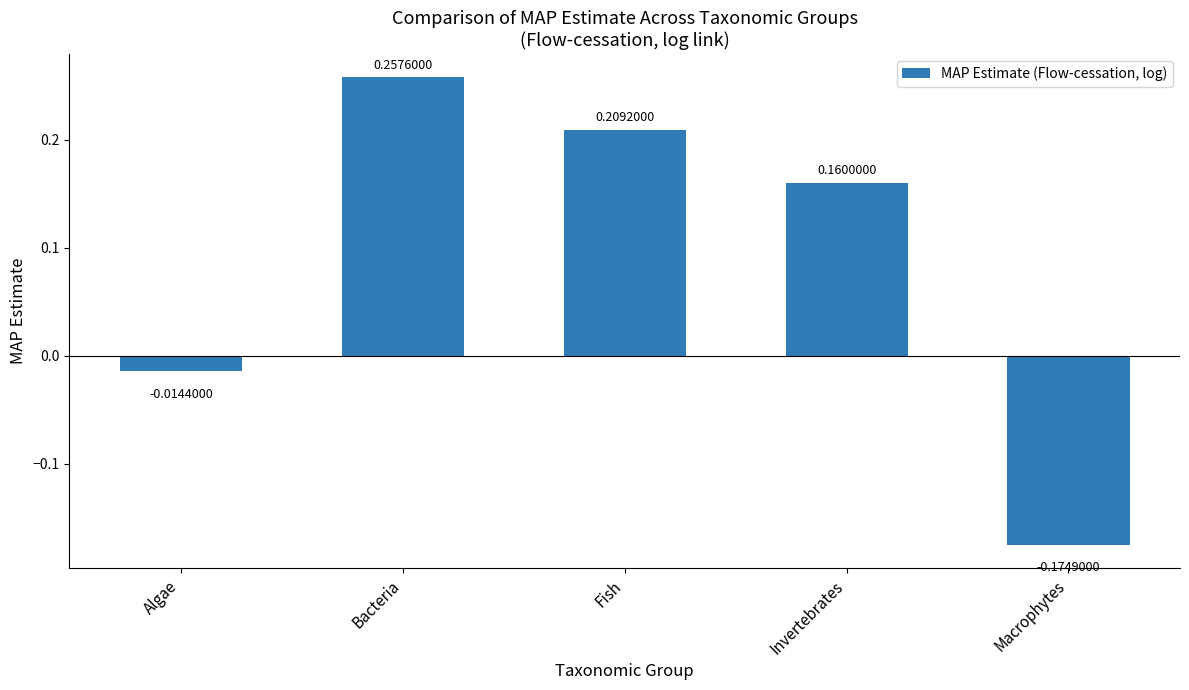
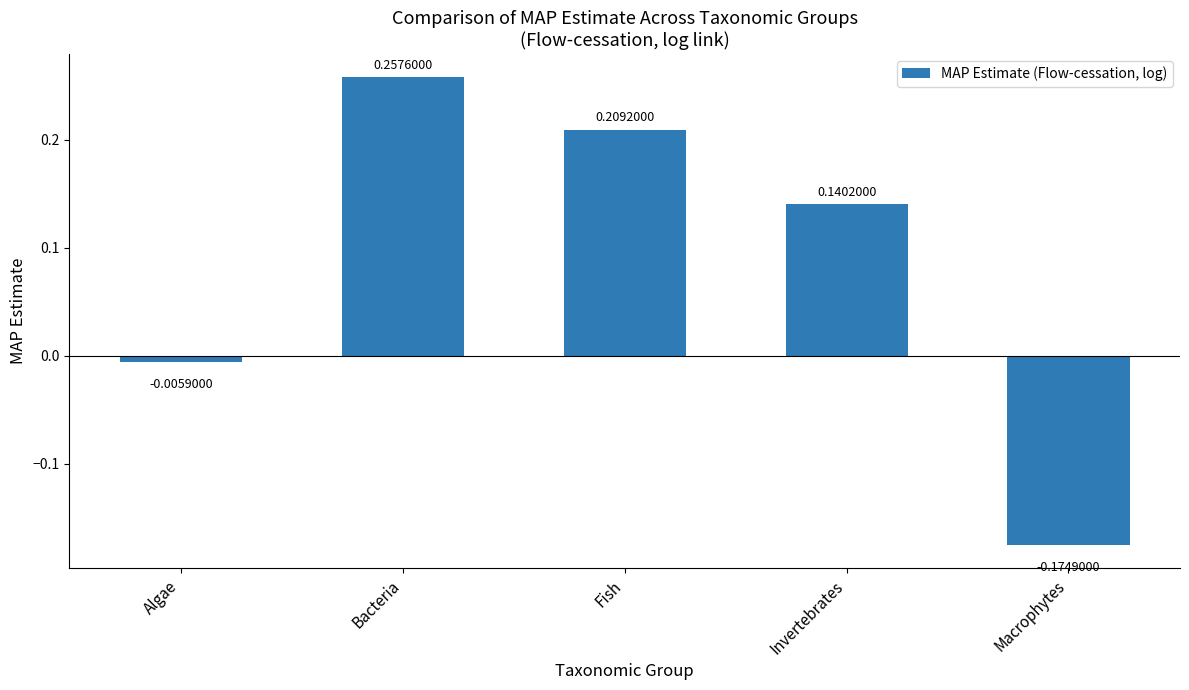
Algae: -0.0144000 -> -0.0059000
Invertebrates: 0.1600000 -> 0.1402000
